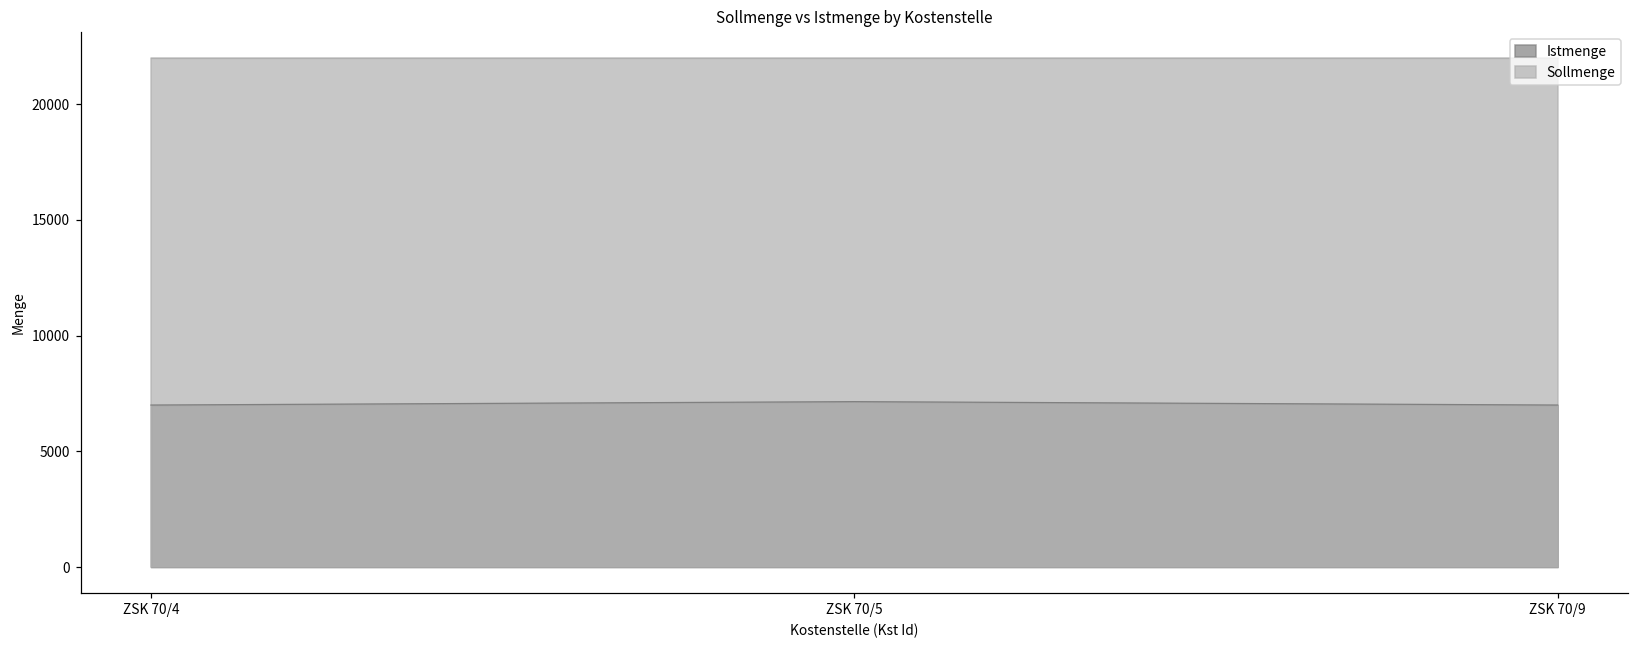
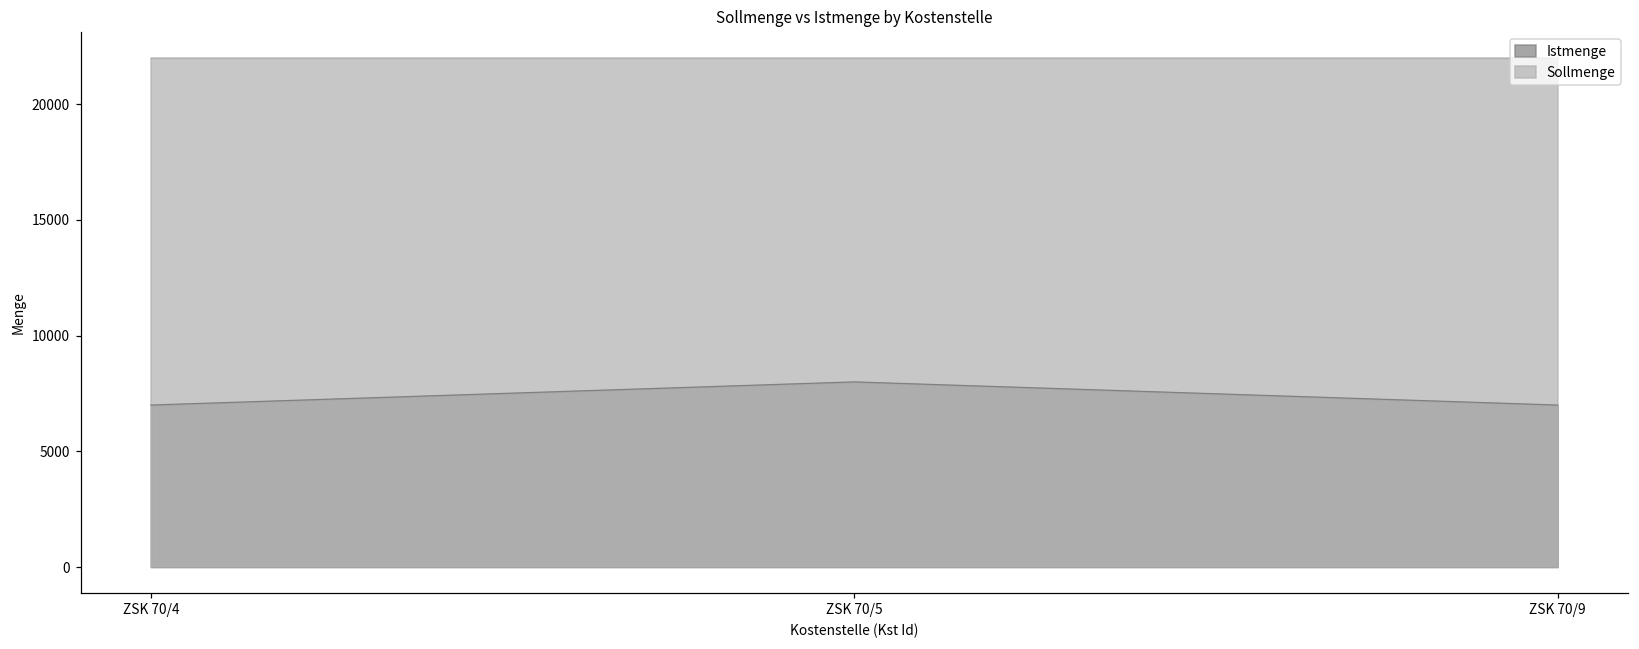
Istmenge, ZSK 70/5: 7100 -> 8000
